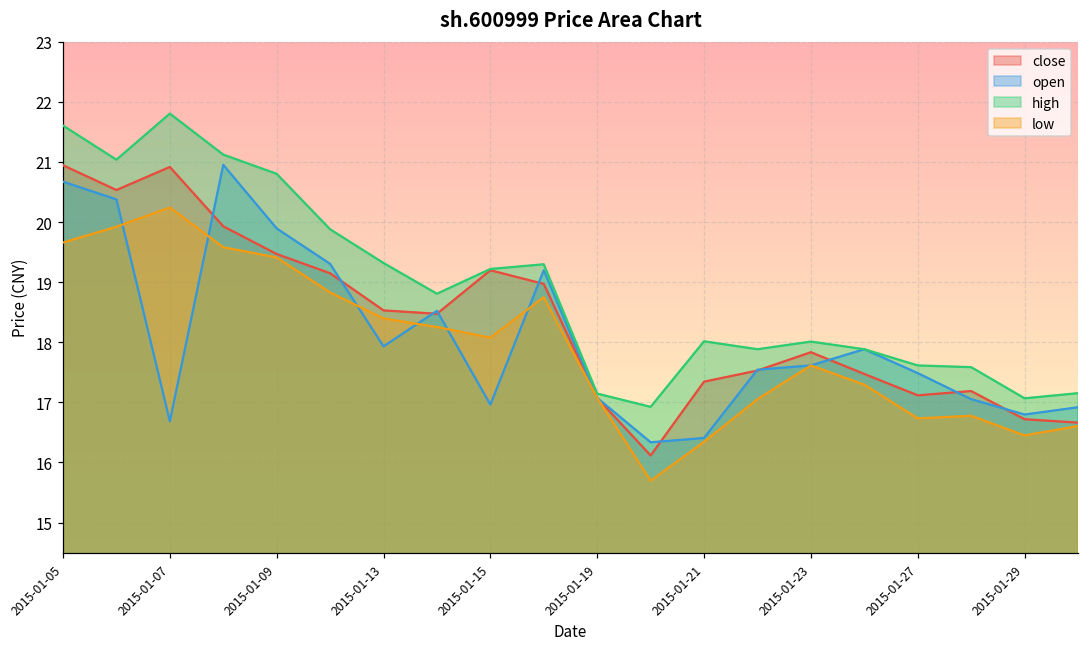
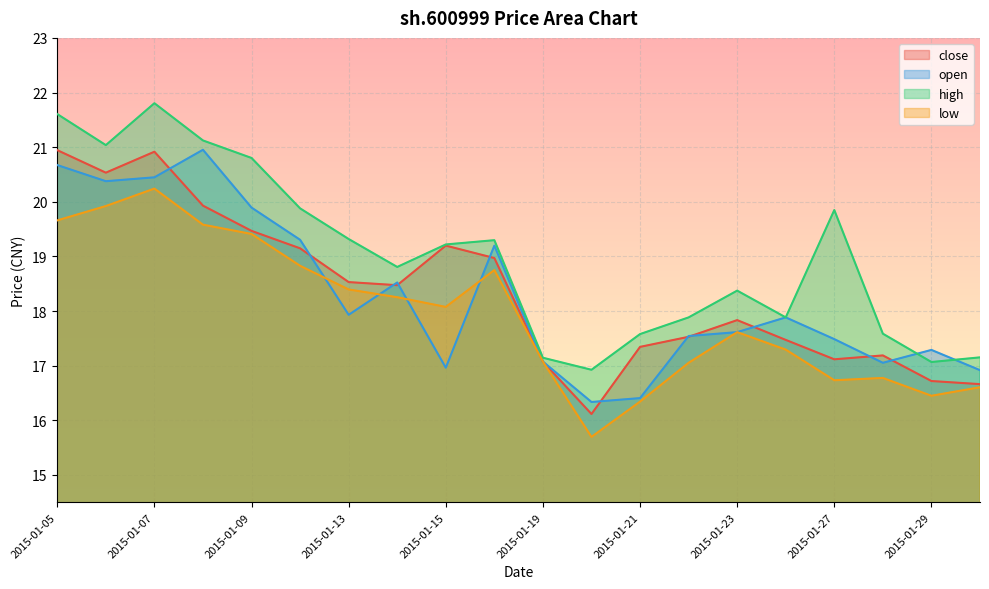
open, 2015-01-07: 16.7 -> 20.4
high, 2015-01-21: 18.0 -> 17.6
high, 2015-01-23: 18.0 -> 18.4
high, 2015-01-27: 17.6 -> 19.8
open, 2015-01-29: 16.8 -> 17.3
